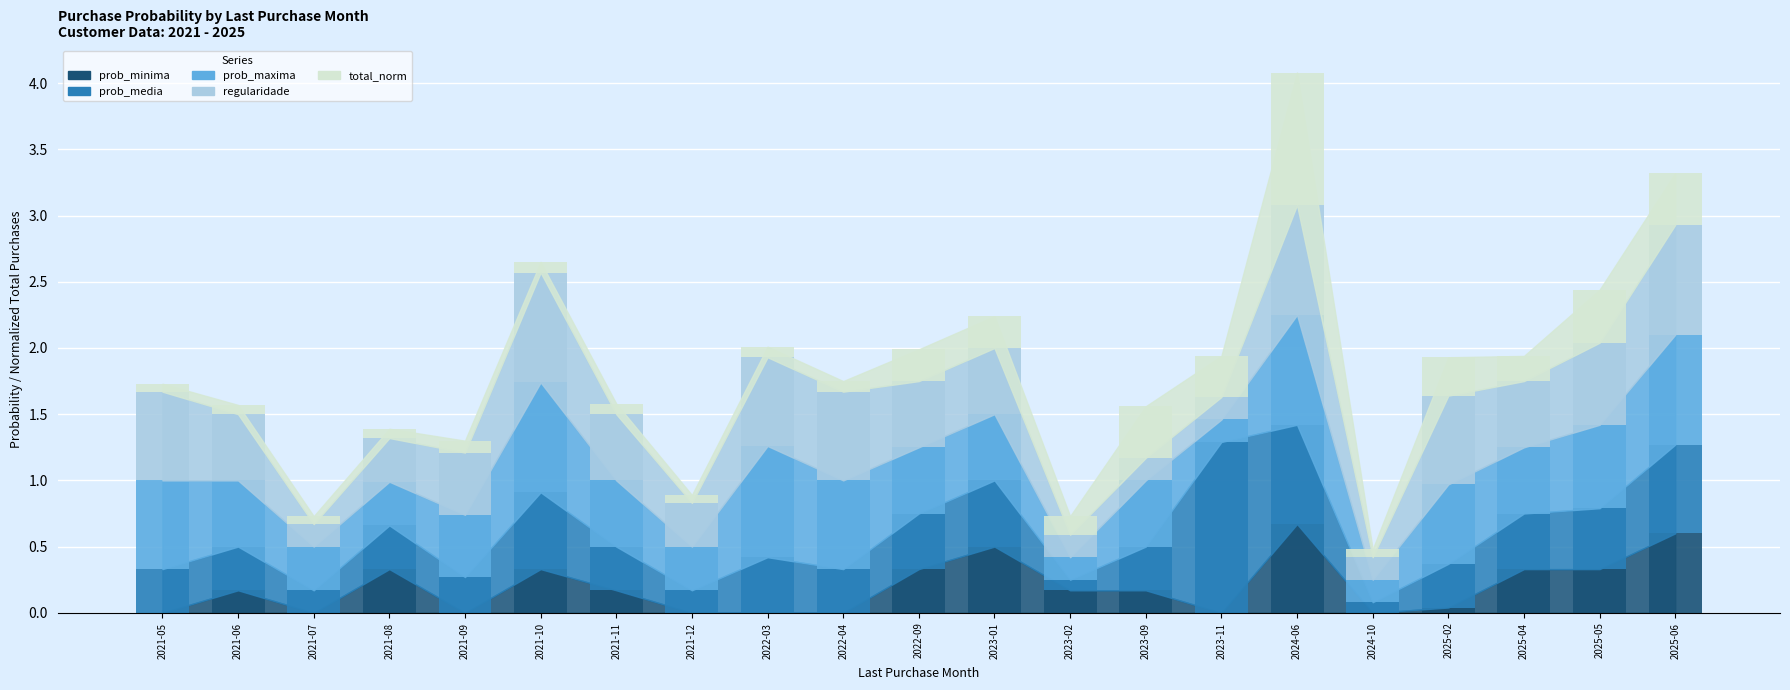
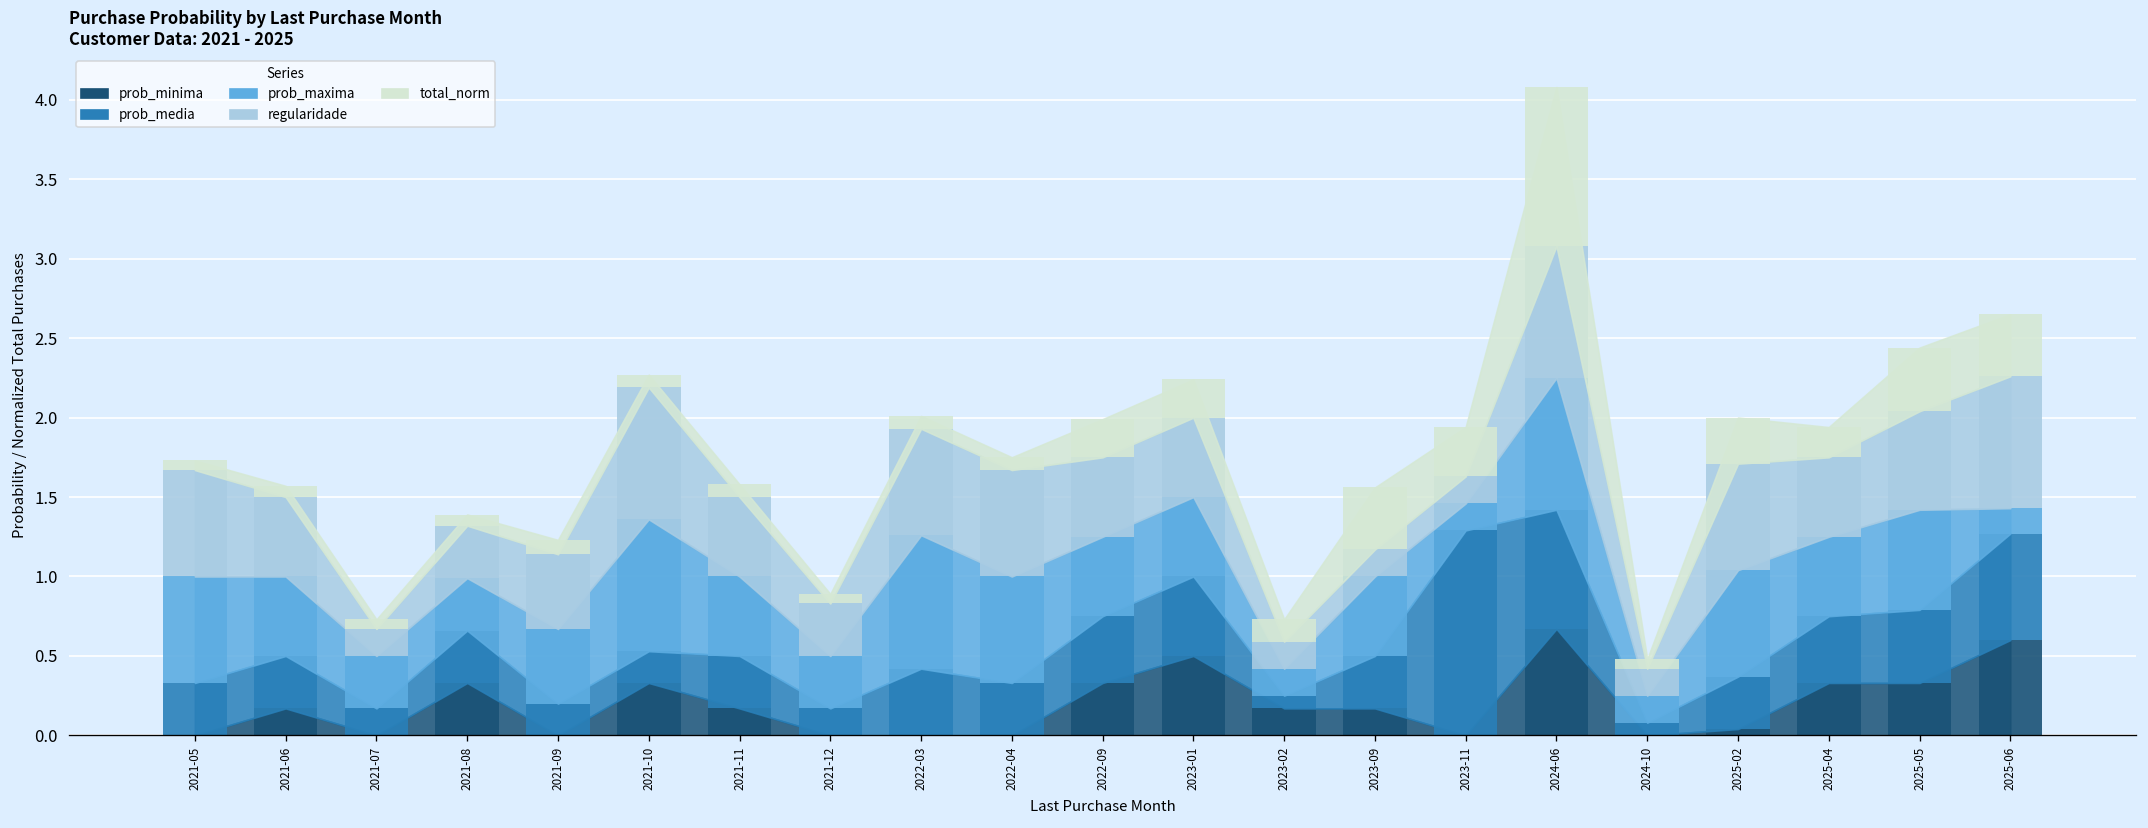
prob_media, 2021-09: 0.27 -> 0.20
prob_media, 2021-10: 0.58 -> 0.20
prob_maxima, 2025-02: 0.60 -> 0.67
prob_maxima, 2025-06: 0.83 -> 0.16
